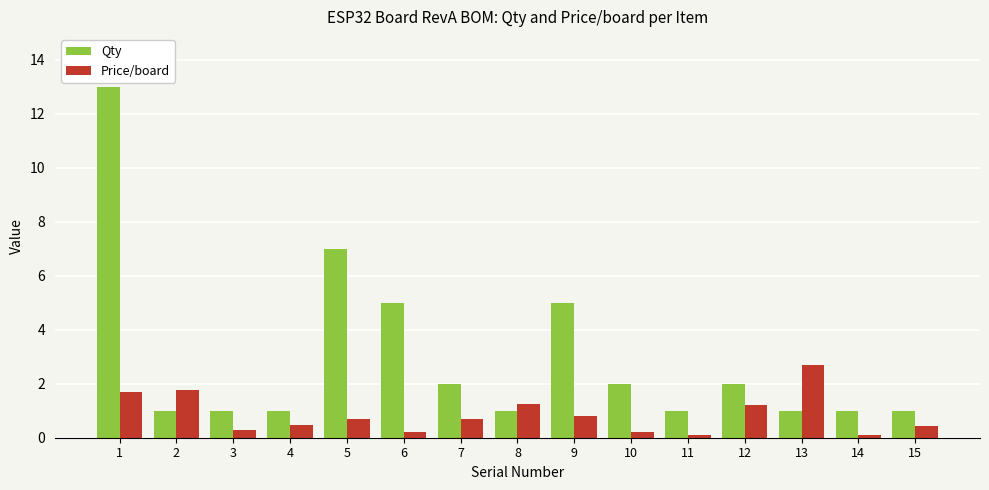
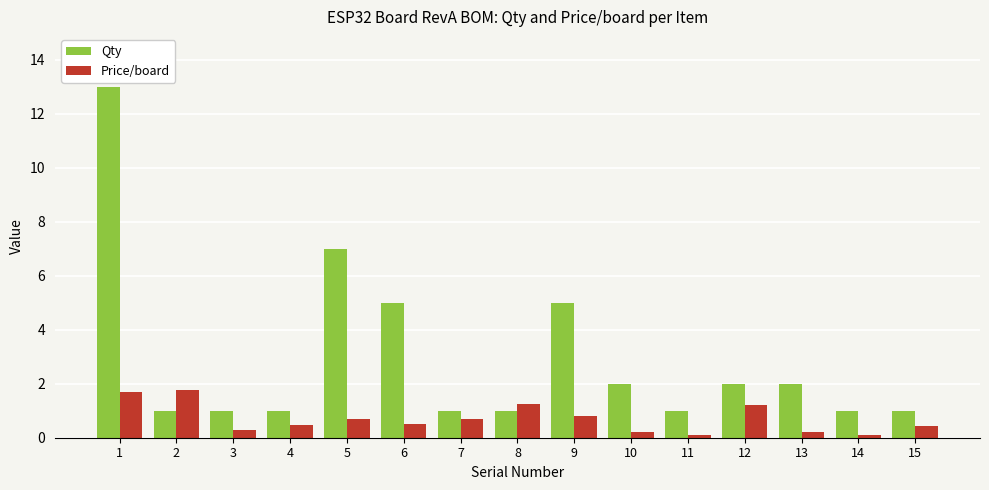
Price/board, 6: 0.2 -> 0.5
Qty, 7: 2 -> 1
Qty, 13: 1 -> 2
Price/board, 13: 2.7 -> 0.2
